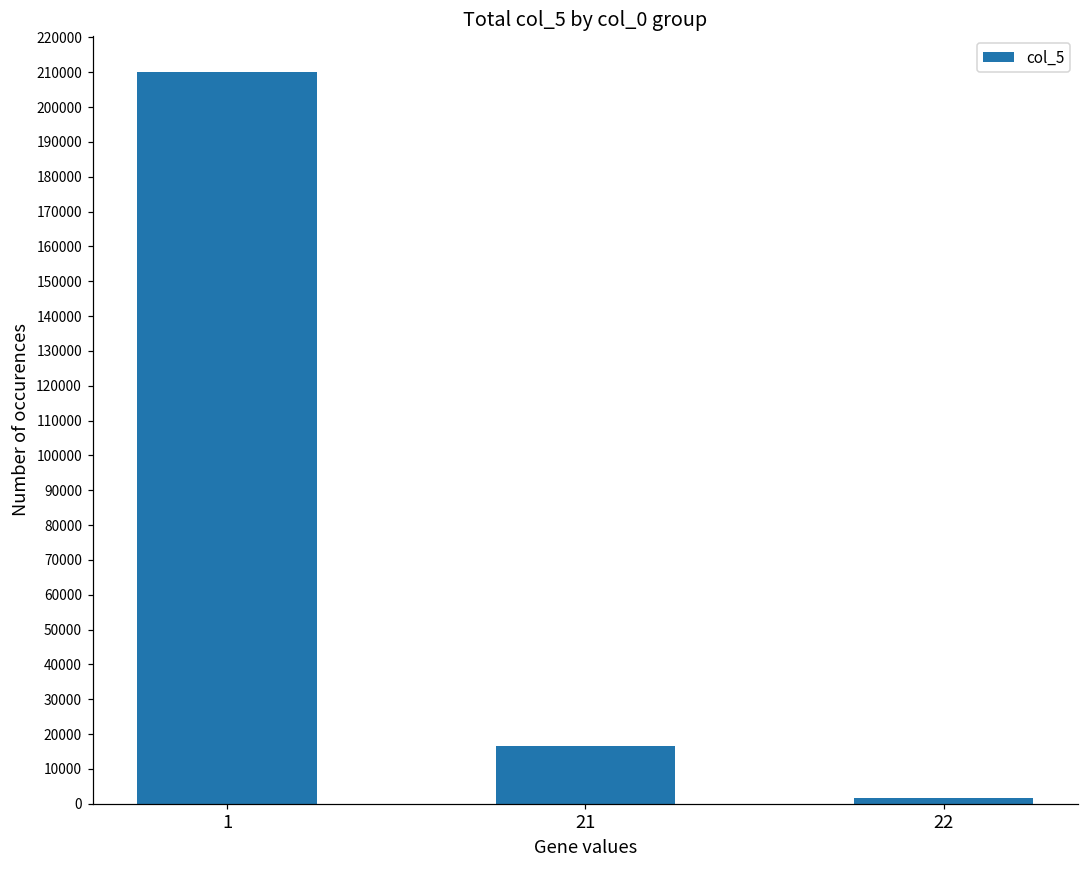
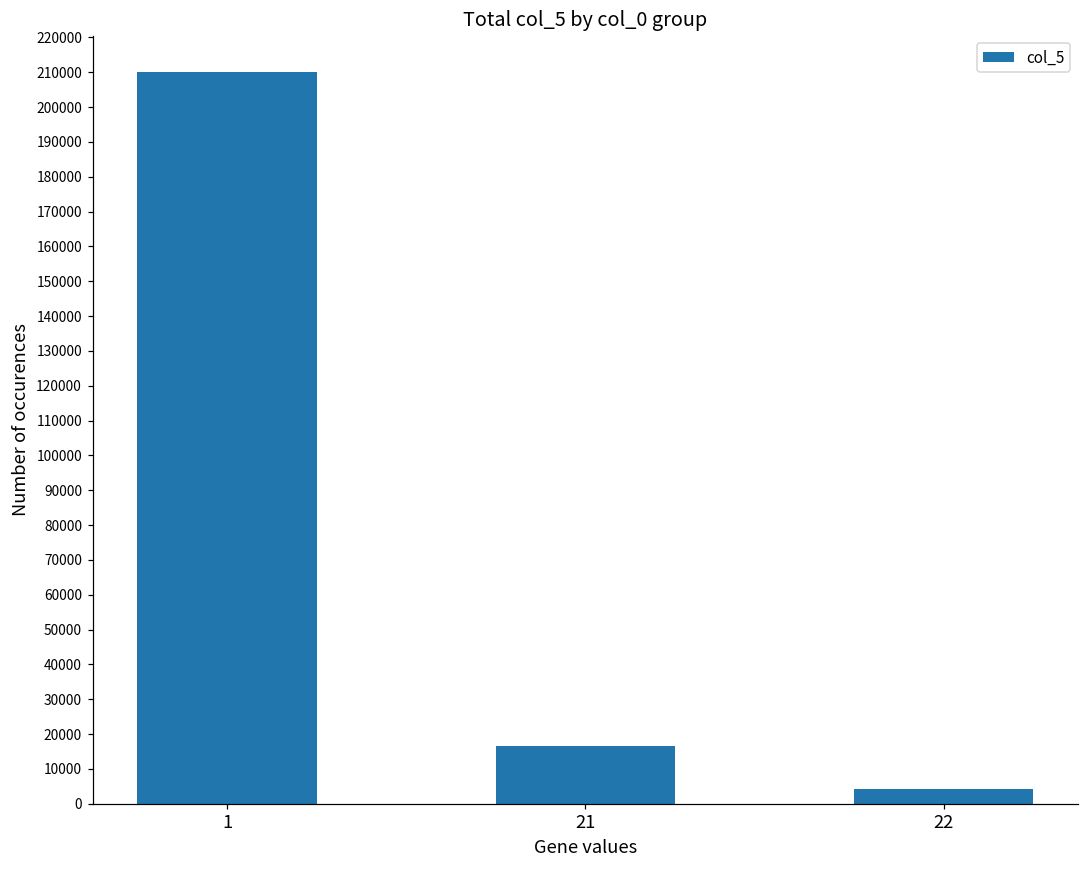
22: 2000 -> 4000
